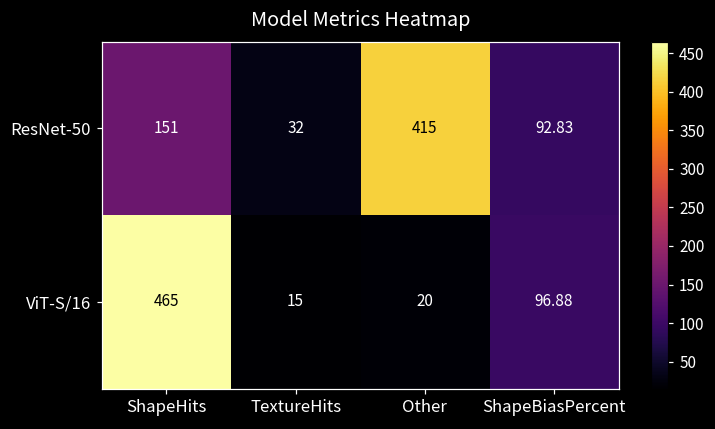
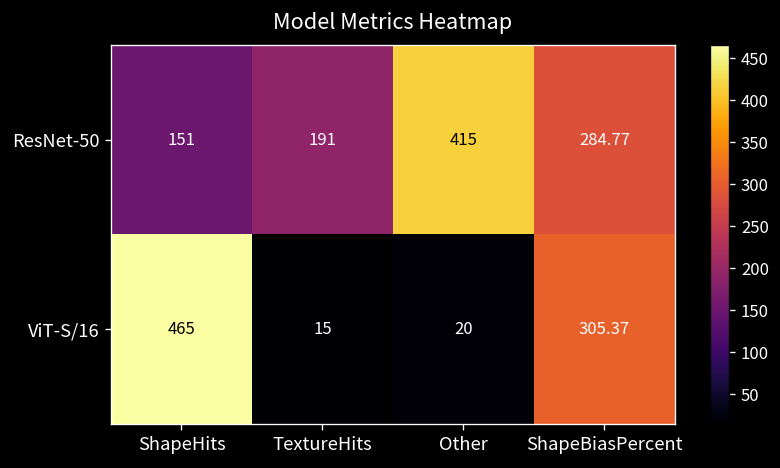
ResNet-50, TextureHits: 32 -> 191
ResNet-50, ShapeBiasPercent: 92.83 -> 284.77
ViT-S/16, ShapeBiasPercent: 96.88 -> 305.37
